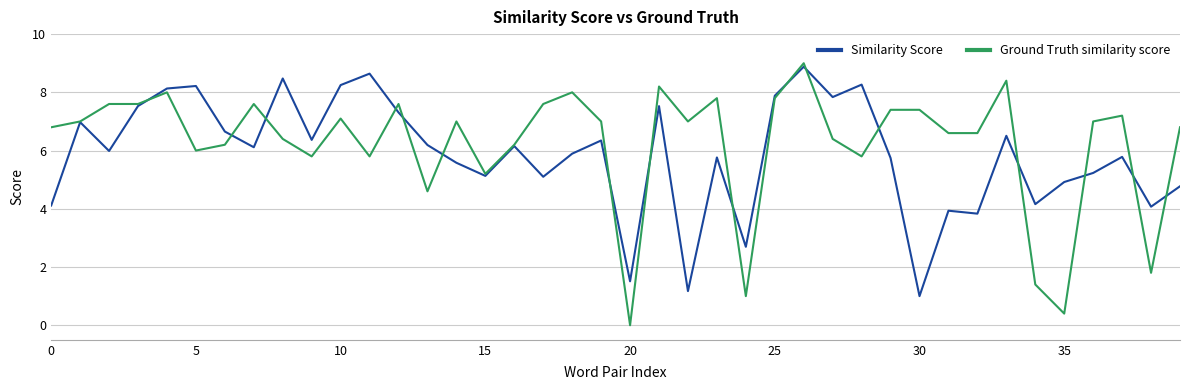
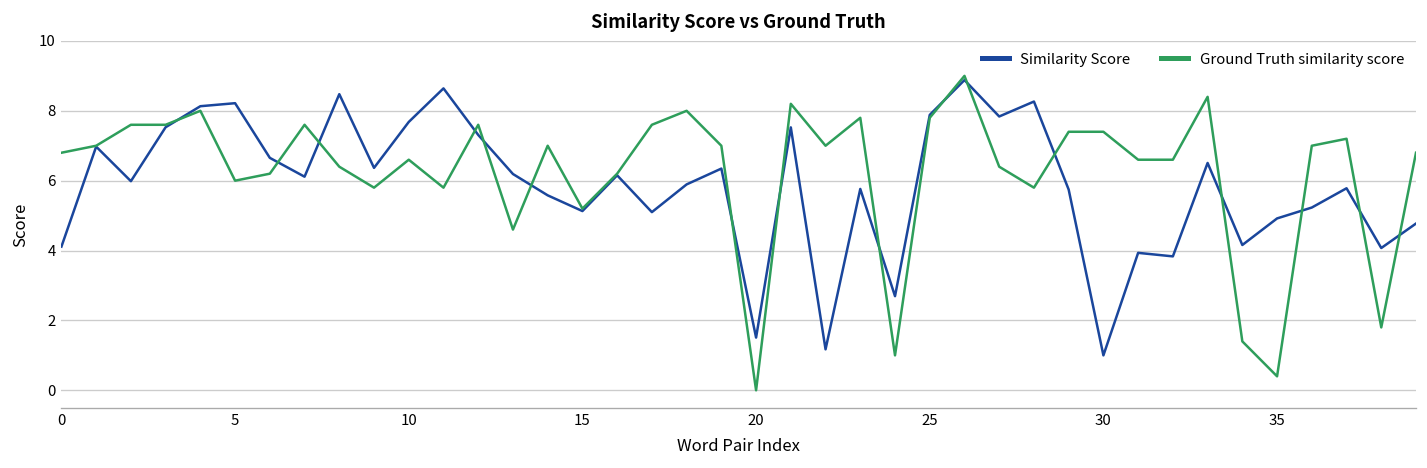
Similarity Score, 10: 8.2 -> 7.7
Ground Truth similarity score, 10: 7.1 -> 6.6
